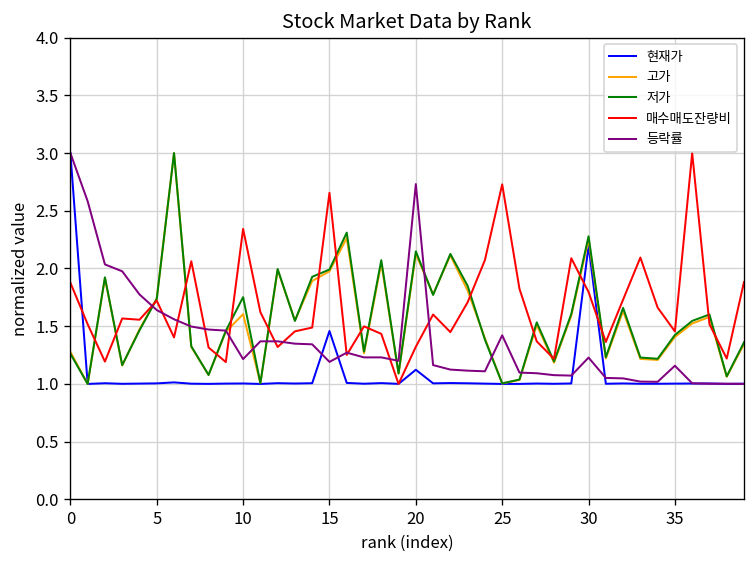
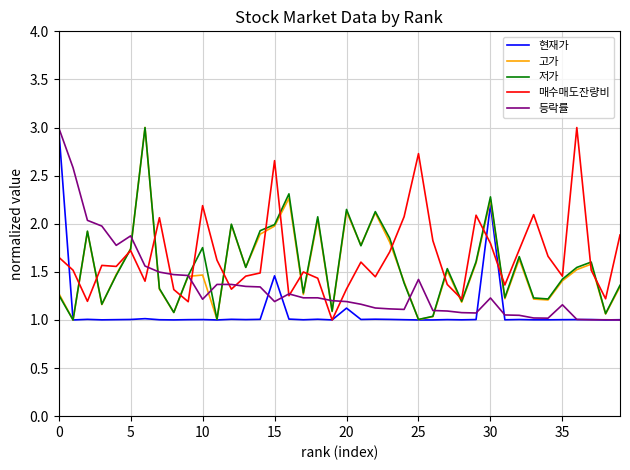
매수매도잔량비, 0: 1.9 -> 1.7
등락률, 5: 1.6 -> 1.9
고가, 10: 1.6 -> 1.5
매수매도잔량비, 10: 2.3 -> 2.2
등락률, 20: 2.7 -> 1.2
